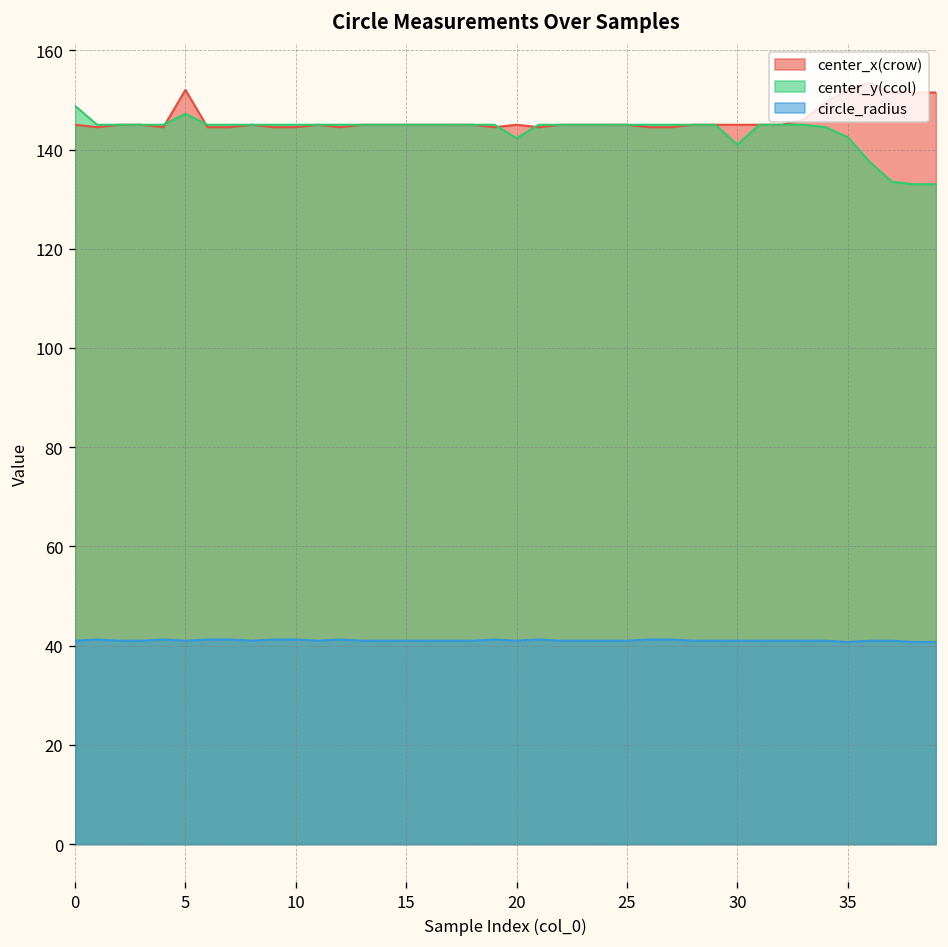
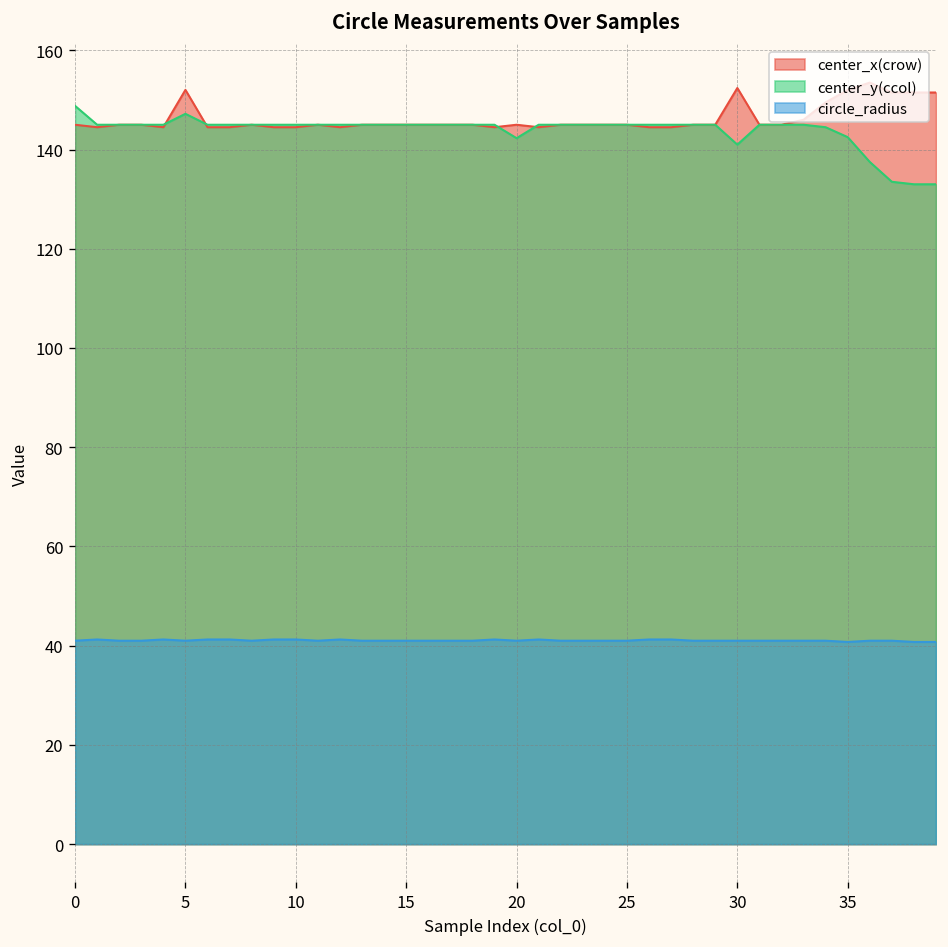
center_x(crow), 30: 145 -> 152
